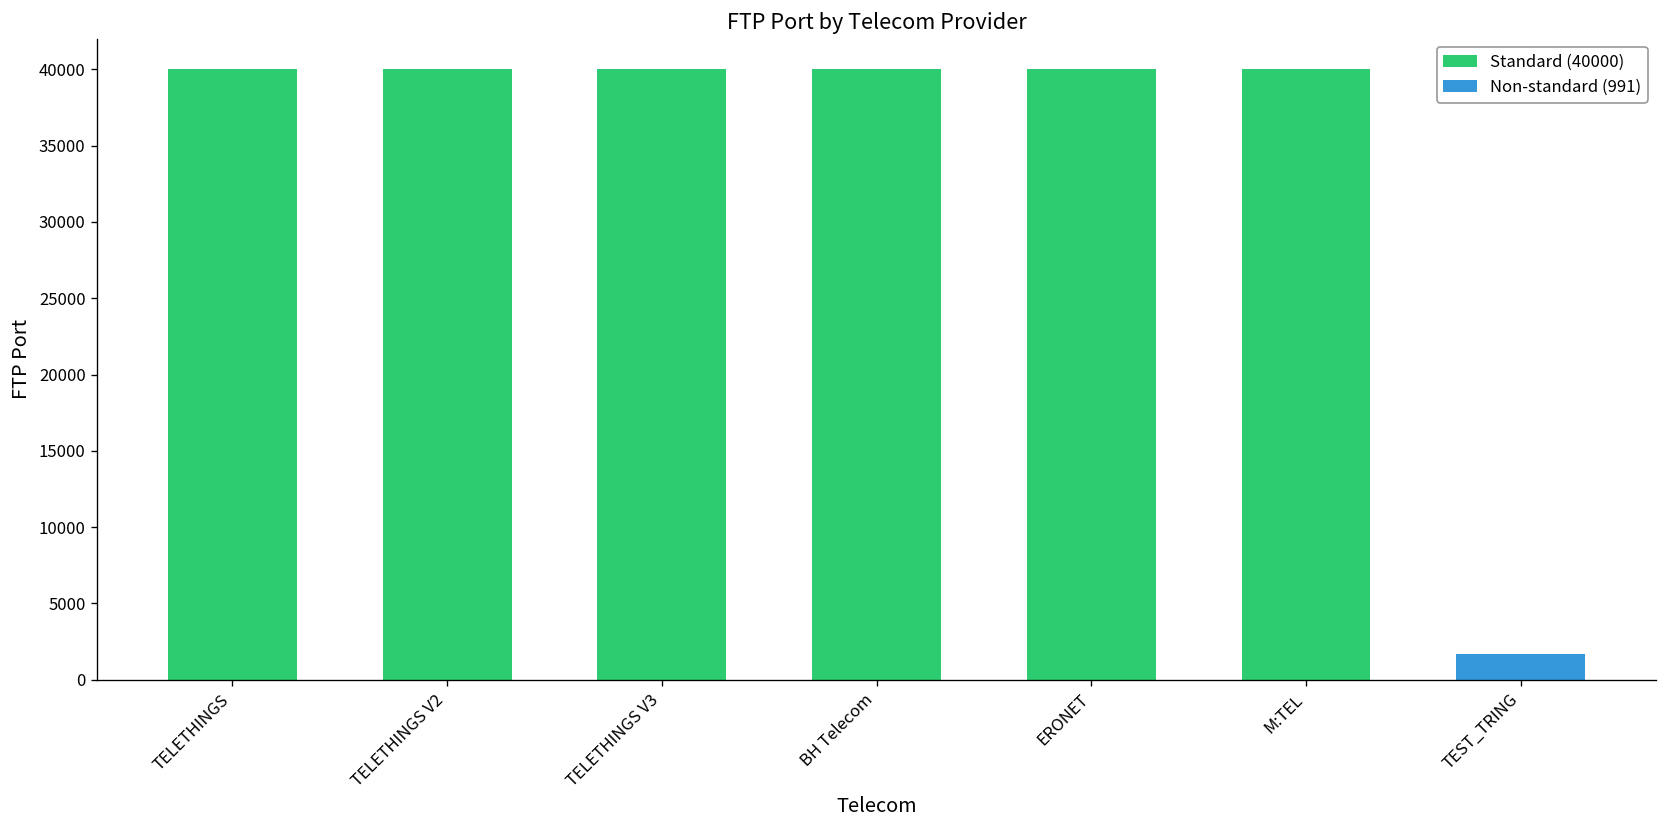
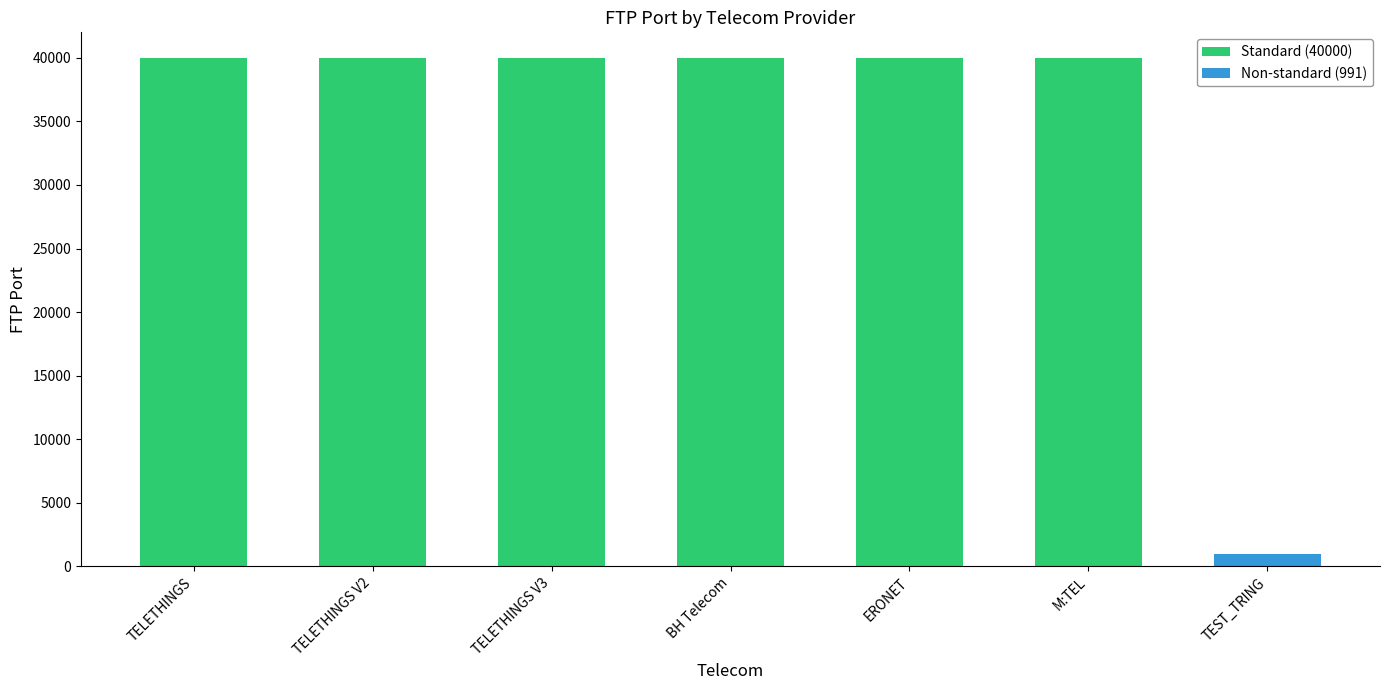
TEST_TRING: 1700 -> 1000
